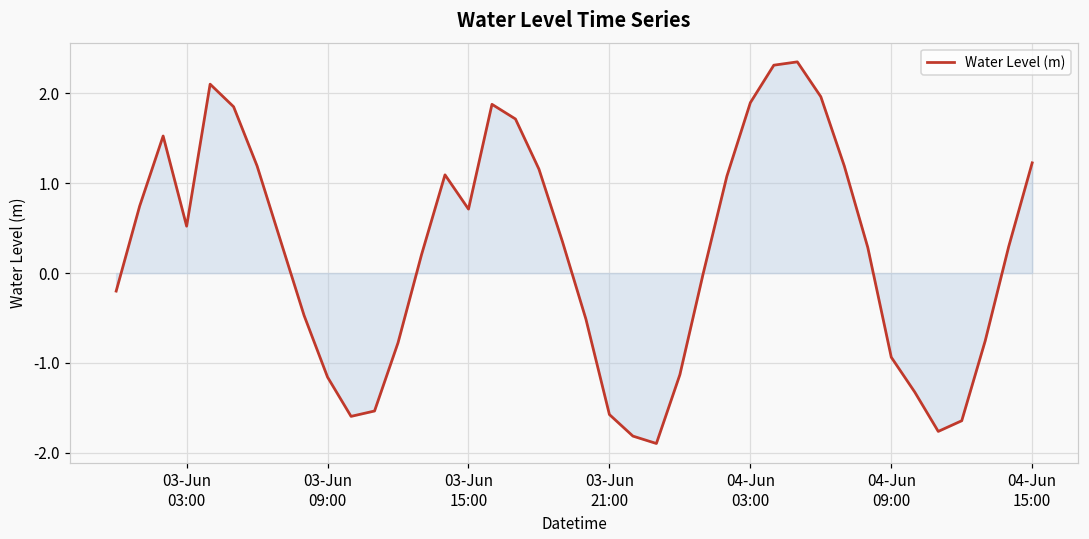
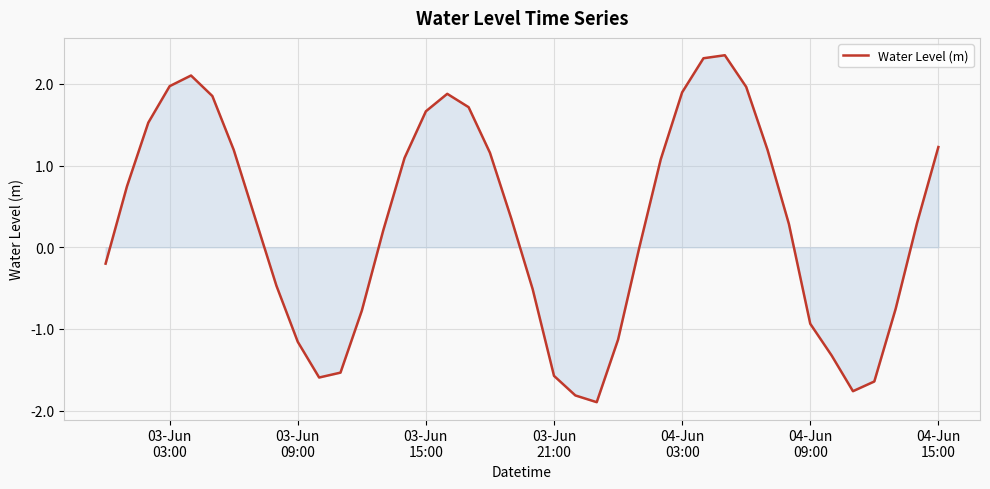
Water Level (m), 03-Jun 03:00: 0.5 -> 2.0
Water Level (m), 03-Jun 15:00: 0.7 -> 1.7
